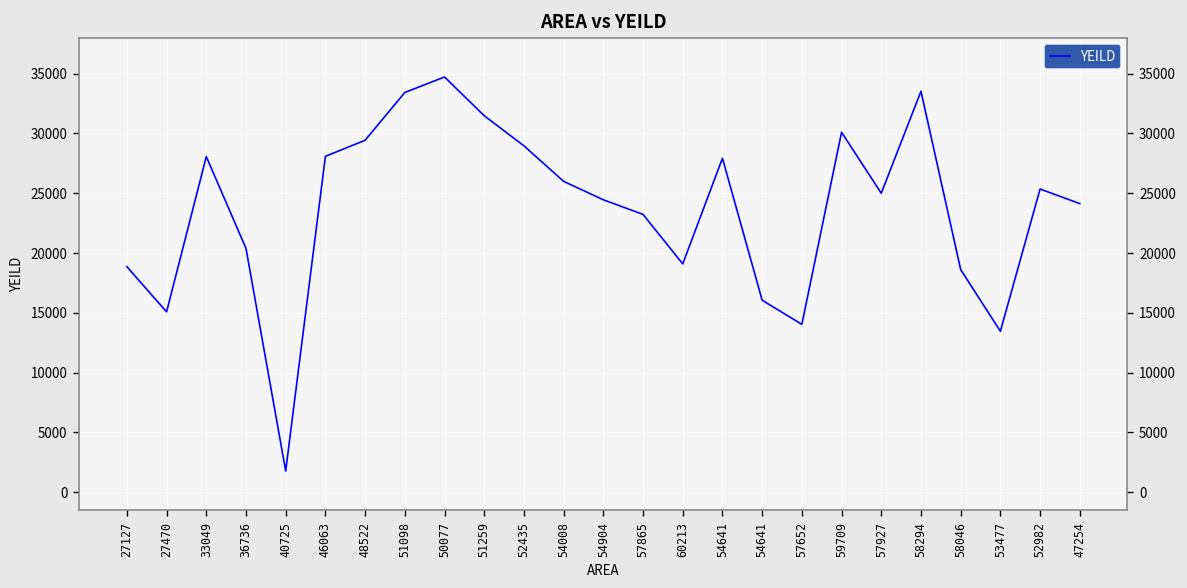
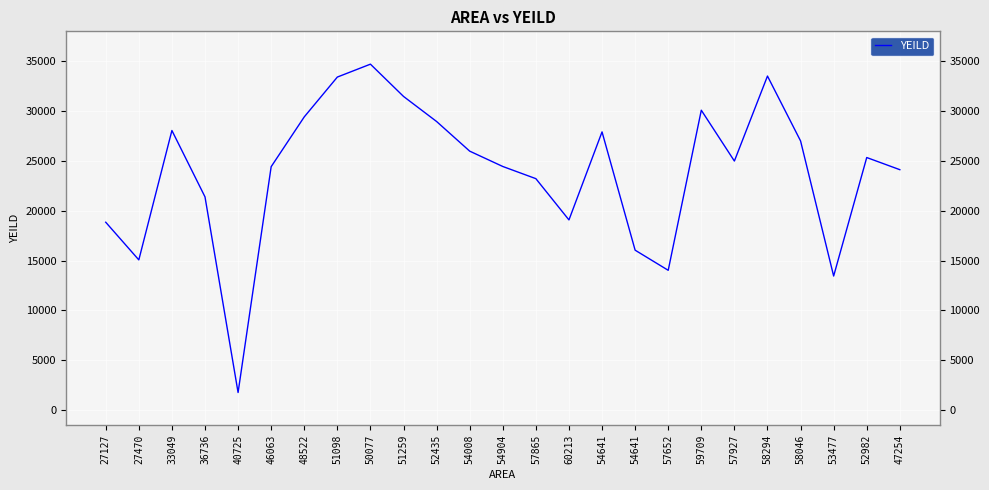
36736: 20000 -> 21000
46063: 28000 -> 24000
58046: 19000 -> 27000
